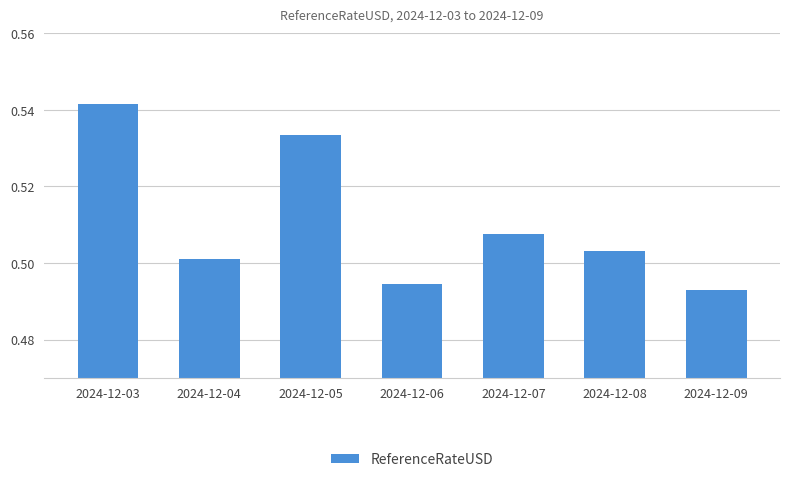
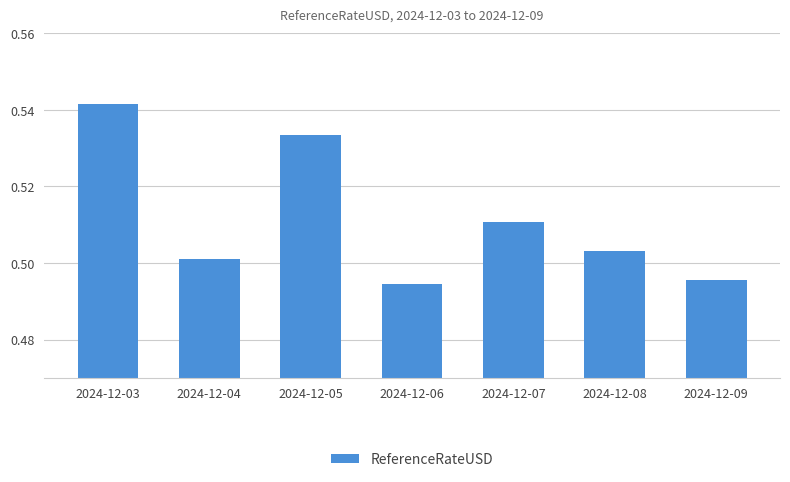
2024-12-07: 0.508 -> 0.511
2024-12-09: 0.493 -> 0.495
